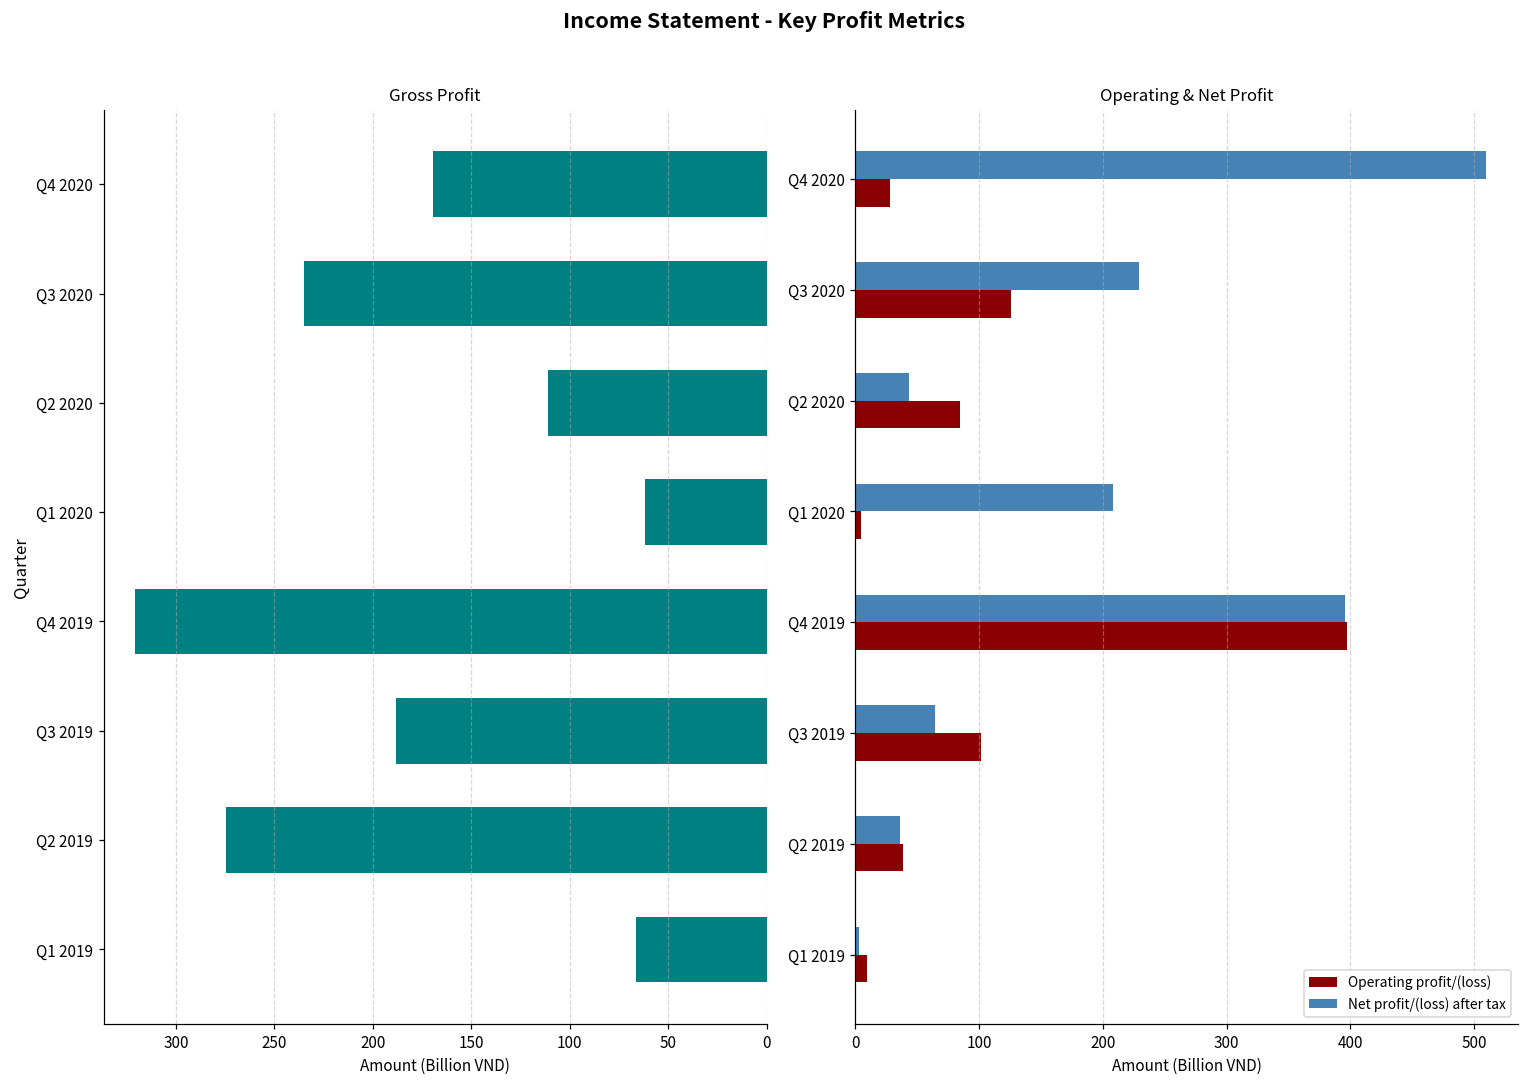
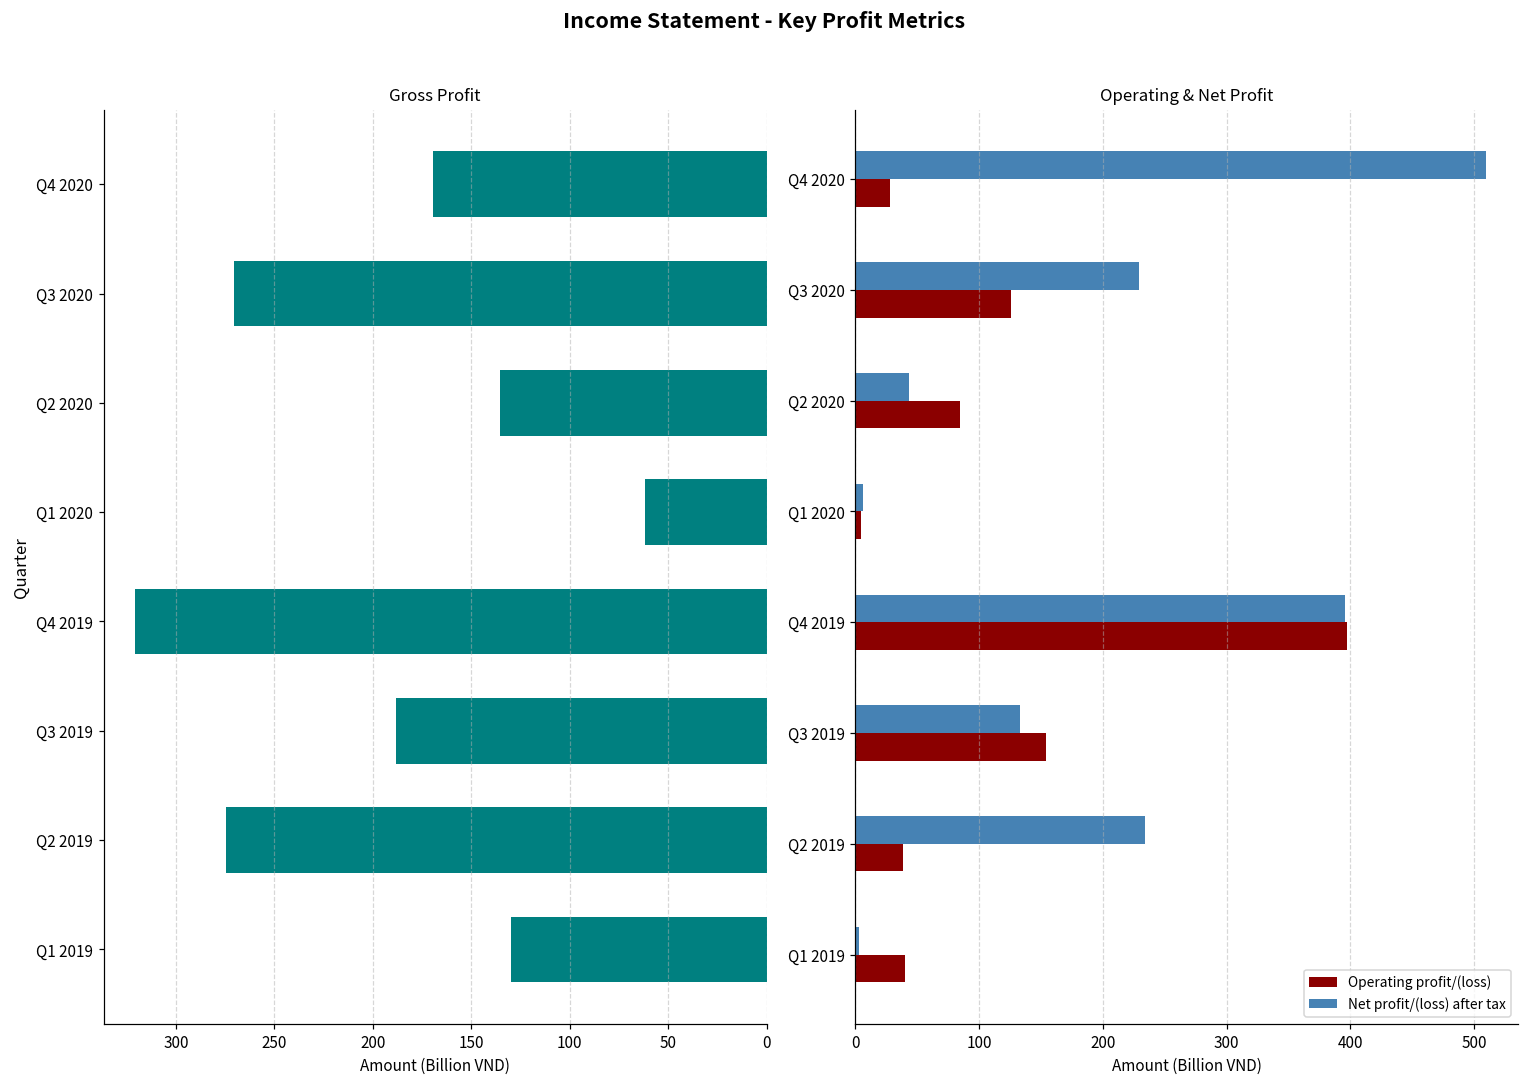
Gross Profit, Q3 2020: 235 -> 271
Gross Profit, Q2 2020: 111 -> 136
Gross Profit, Q1 2019: 67 -> 130
Operating & Net Profit, Net profit/(loss) after tax, Q1 2020: 208 -> 6
Operating & Net Profit, Net profit/(loss) after tax, Q3 2019: 64 -> 133
Operating & Net Profit, Operating profit/(loss), Q3 2019: 102 -> 154
Operating & Net Profit, Net profit/(loss) after tax, Q2 2019: 36 -> 234
Operating & Net Profit, Operating profit/(loss), Q1 2019: 10 -> 40
